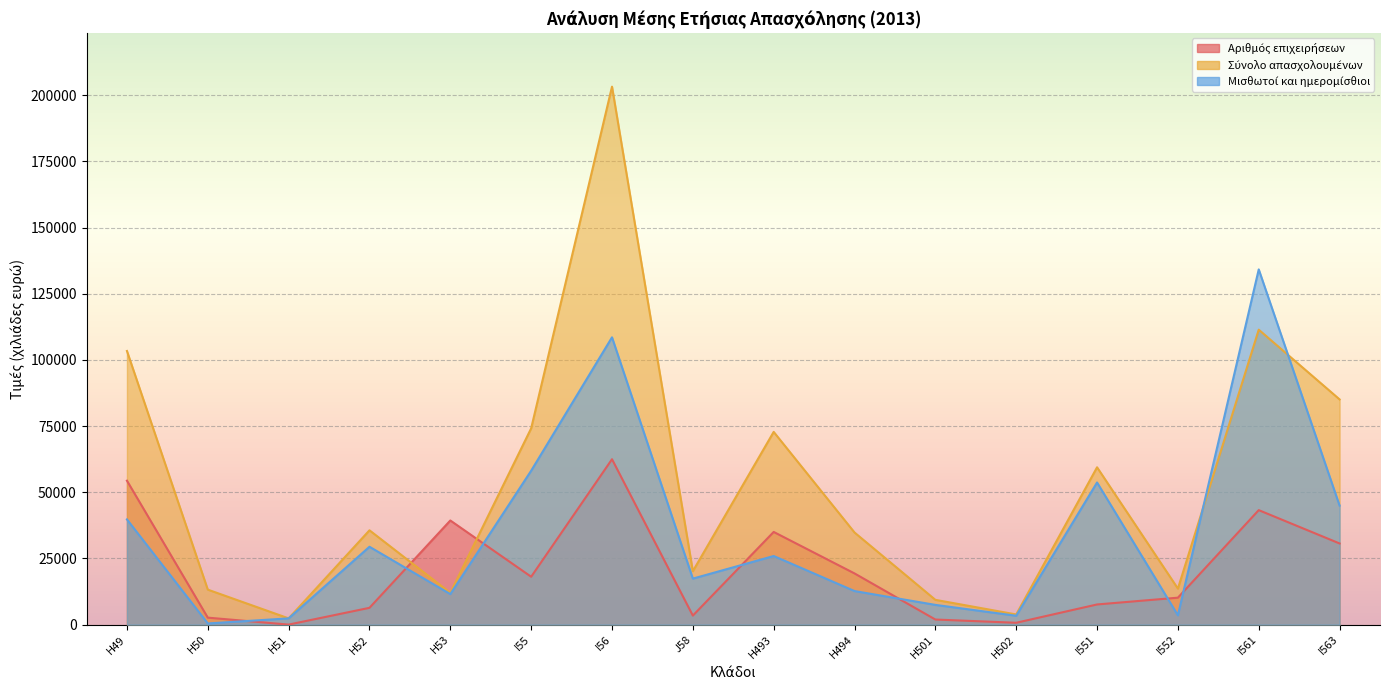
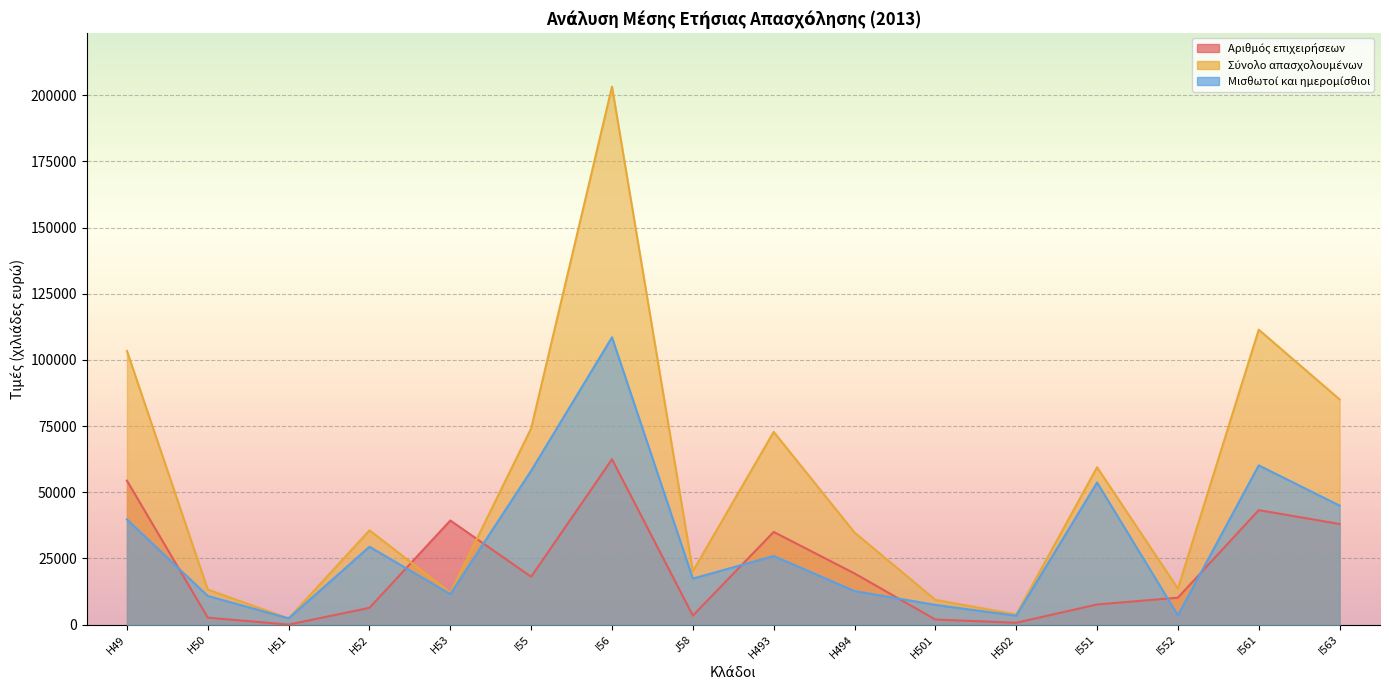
Μισθωτοί και ημερομίσθιοι, H50: 0 -> 11000
Μισθωτοί και ημερομίσθιοι, I561: 134000 -> 60000
Αριθμός επιχειρήσεων, I563: 31000 -> 38000
